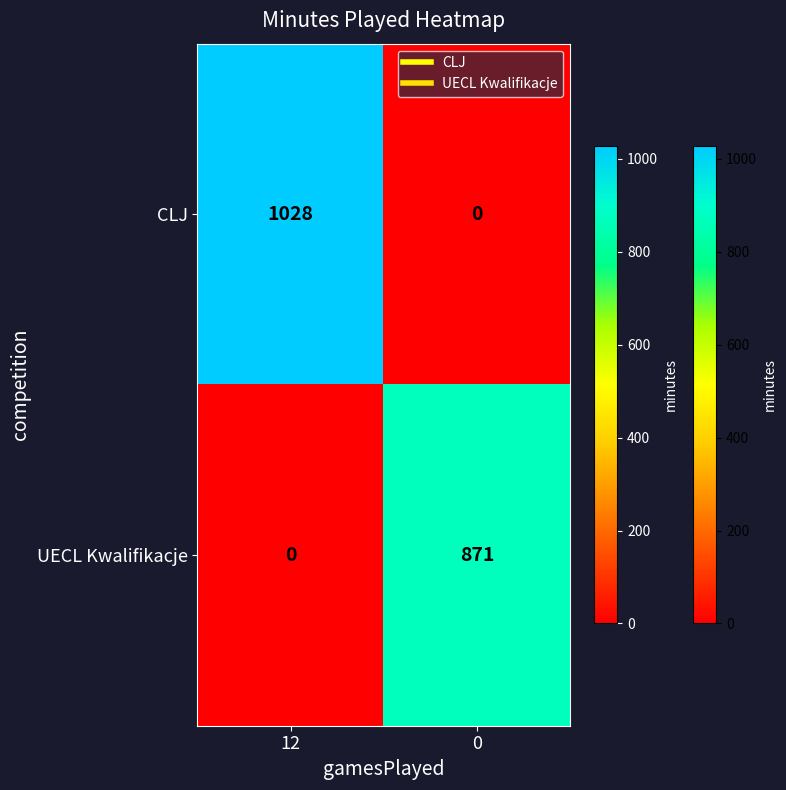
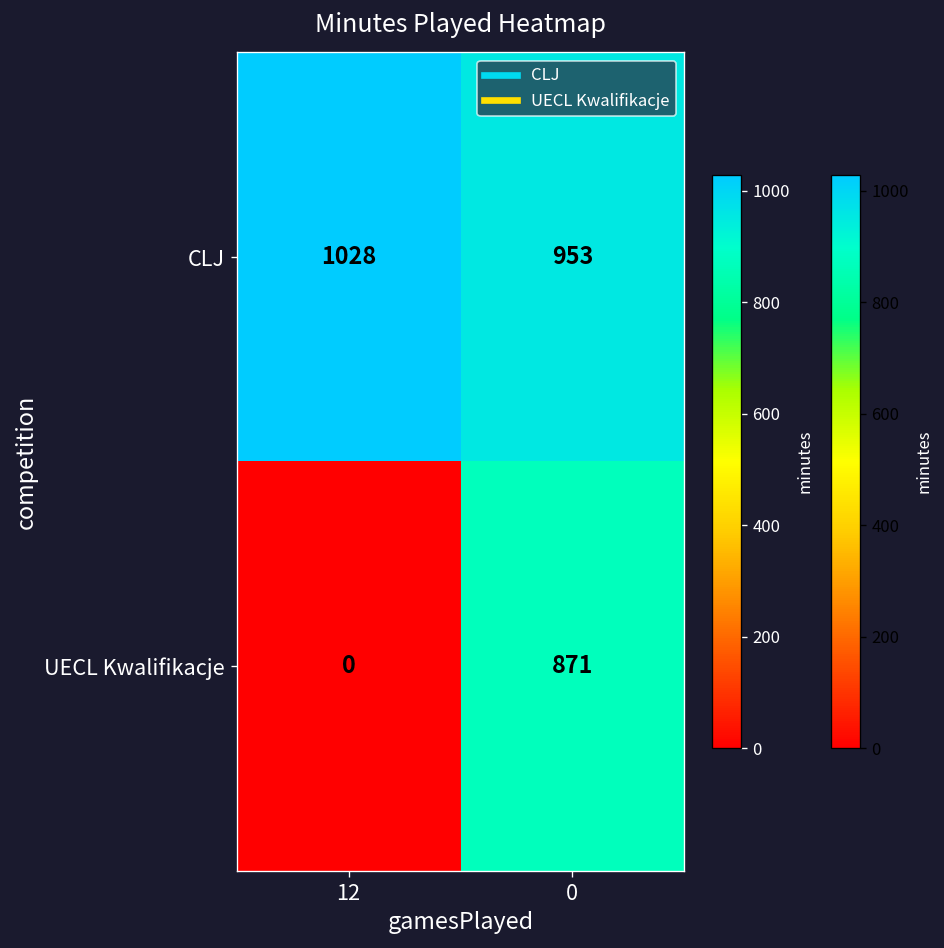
CLJ, 0: 0 -> 953
